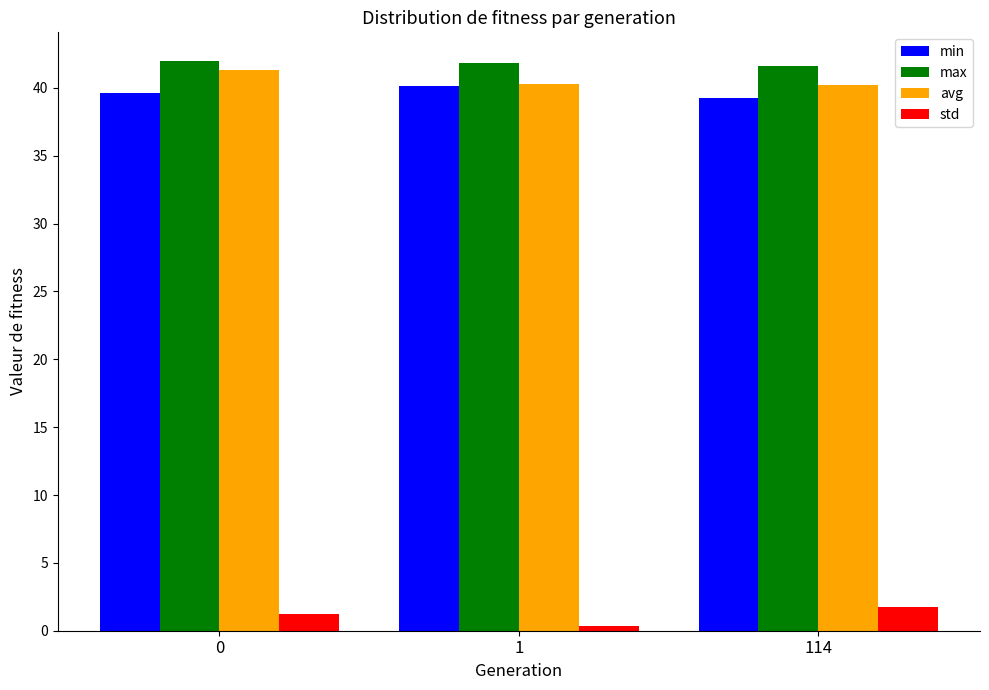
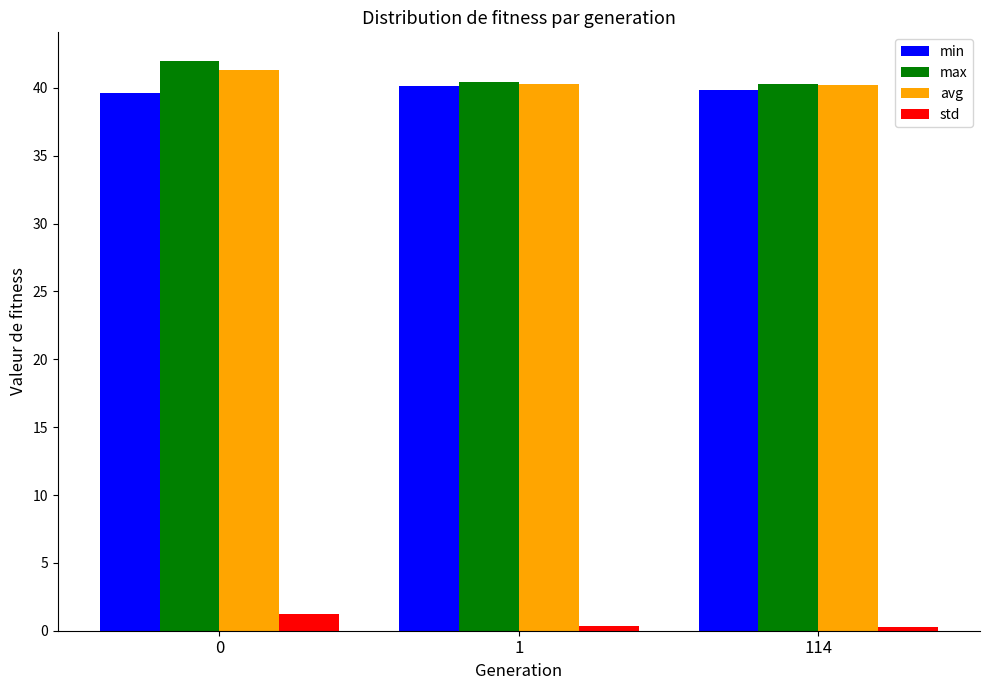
max, 1: 41.9 -> 40.4
min, 114: 39.2 -> 39.9
max, 114: 41.6 -> 40.3
std, 114: 1.8 -> 0.3
